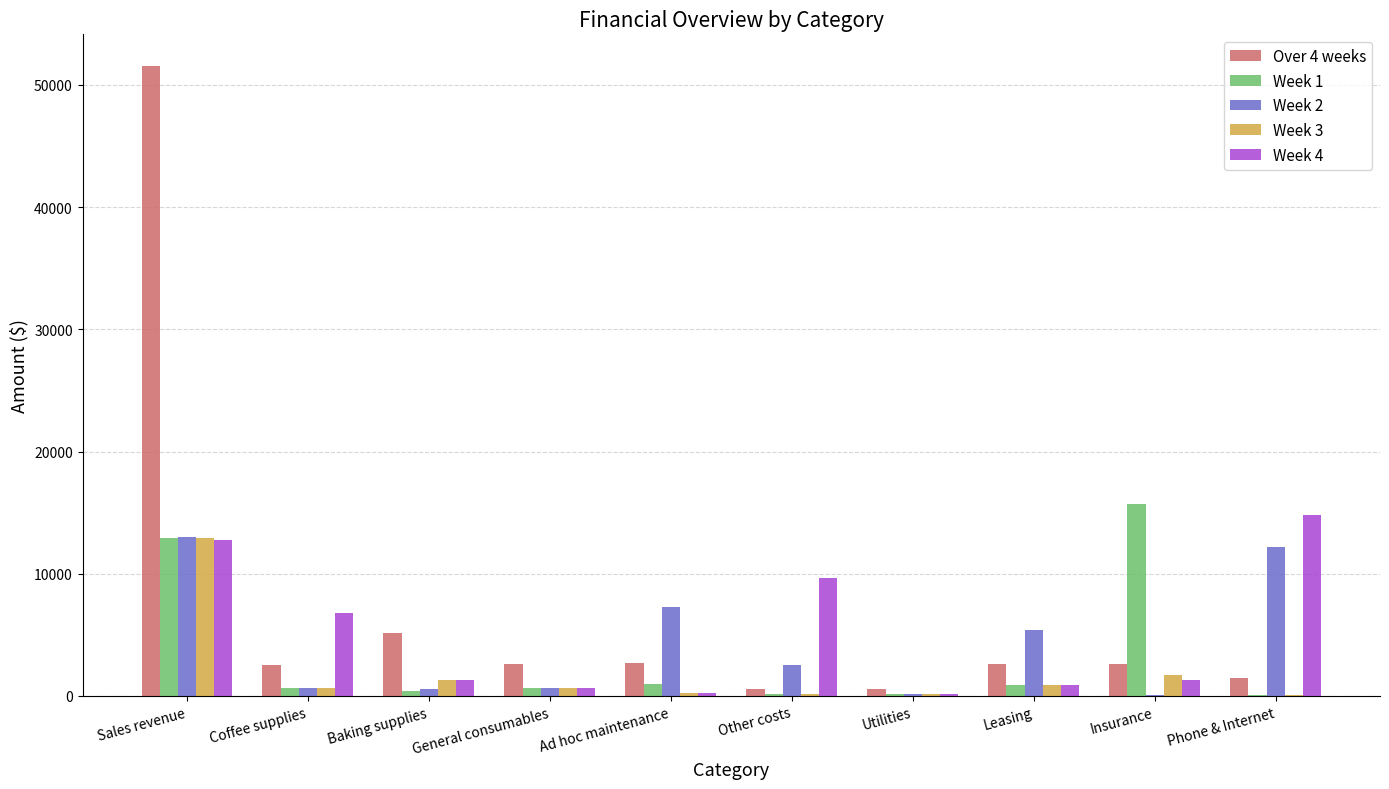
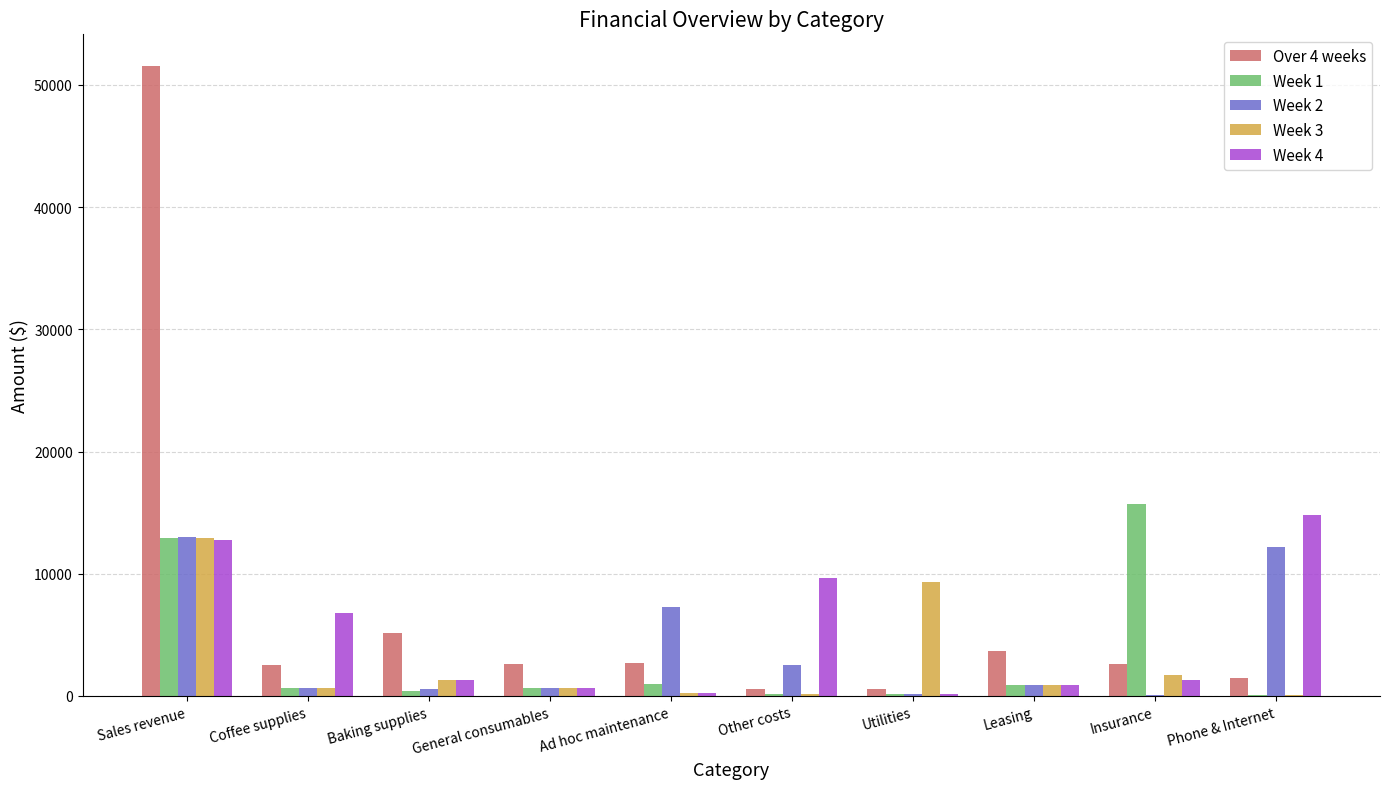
Week 3, Utilities: 100 -> 9300
Over 4 weeks, Leasing: 2600 -> 3700
Week 2, Leasing: 5400 -> 900
